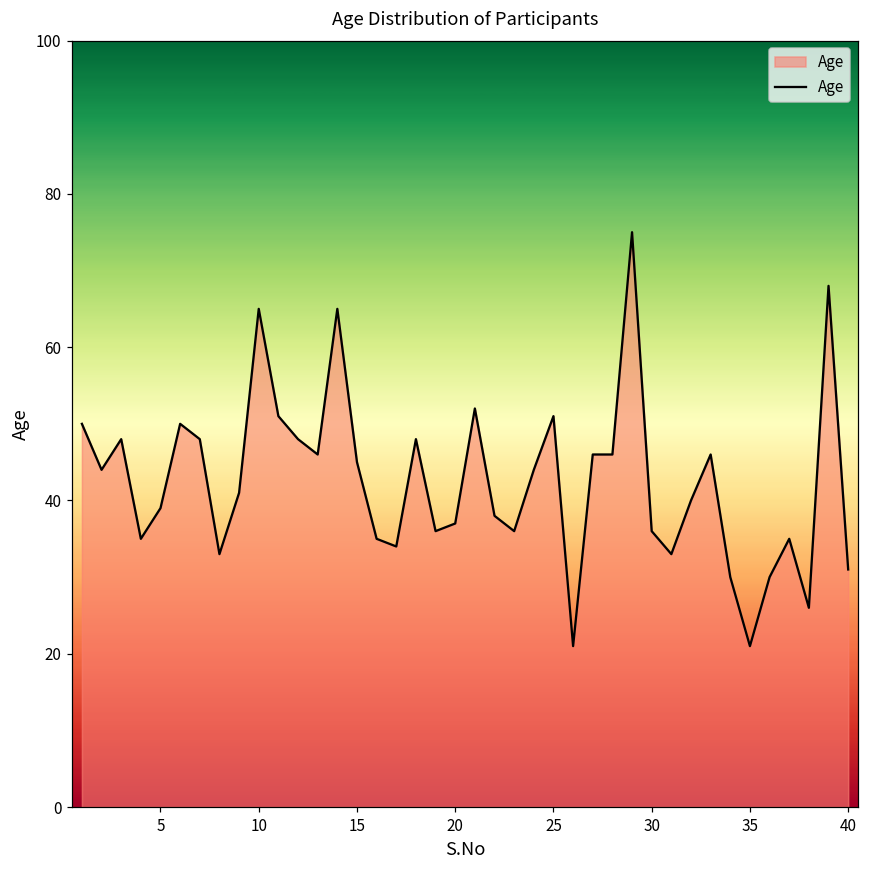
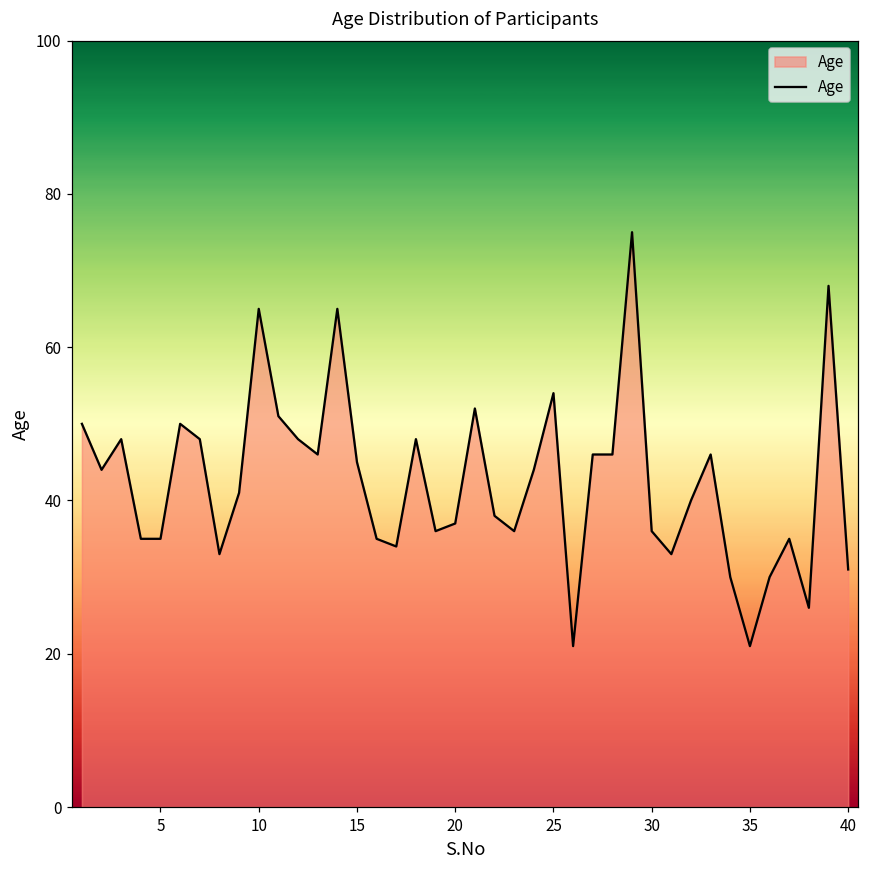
5: 39 -> 35
25: 51 -> 54
